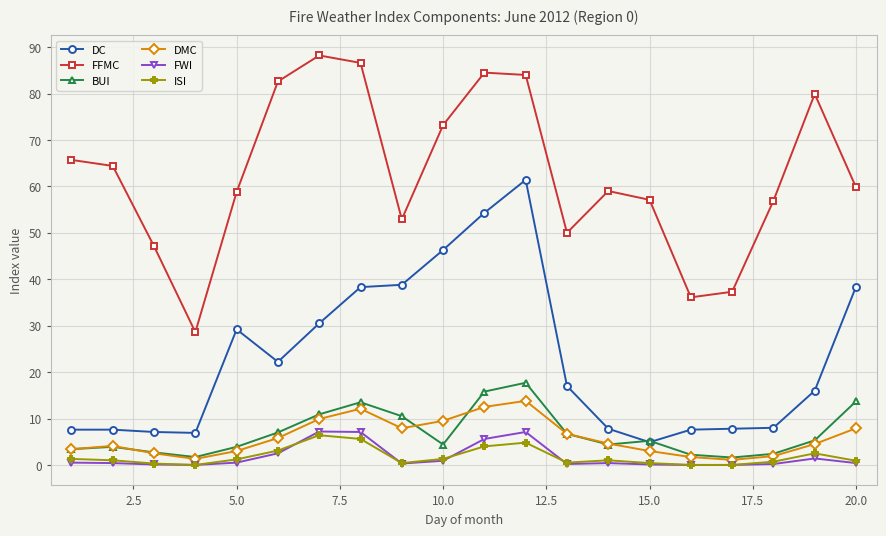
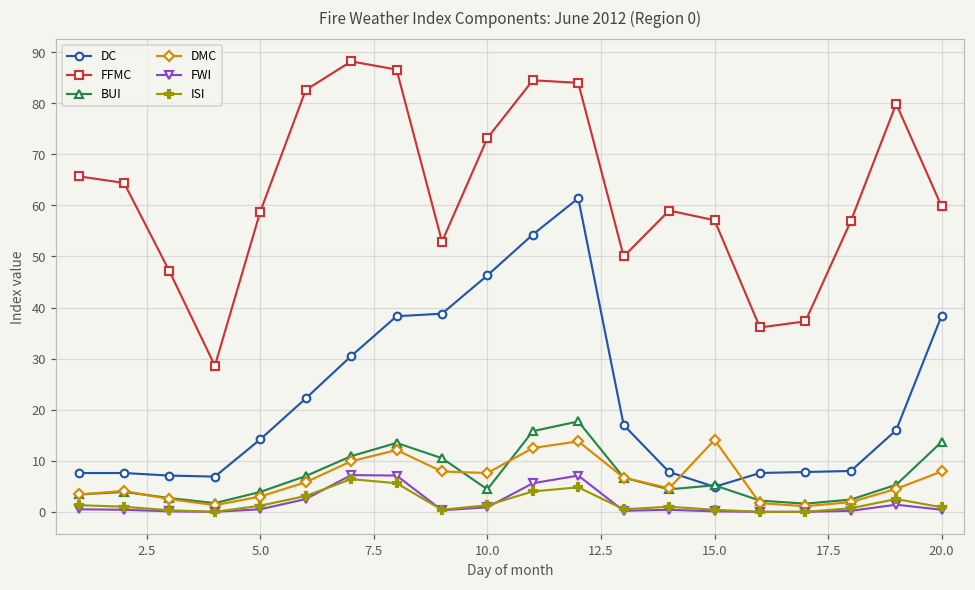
DC, 5.0: 29 -> 14
DMC, 10.0: 10 -> 8
DMC, 15.0: 3 -> 14
